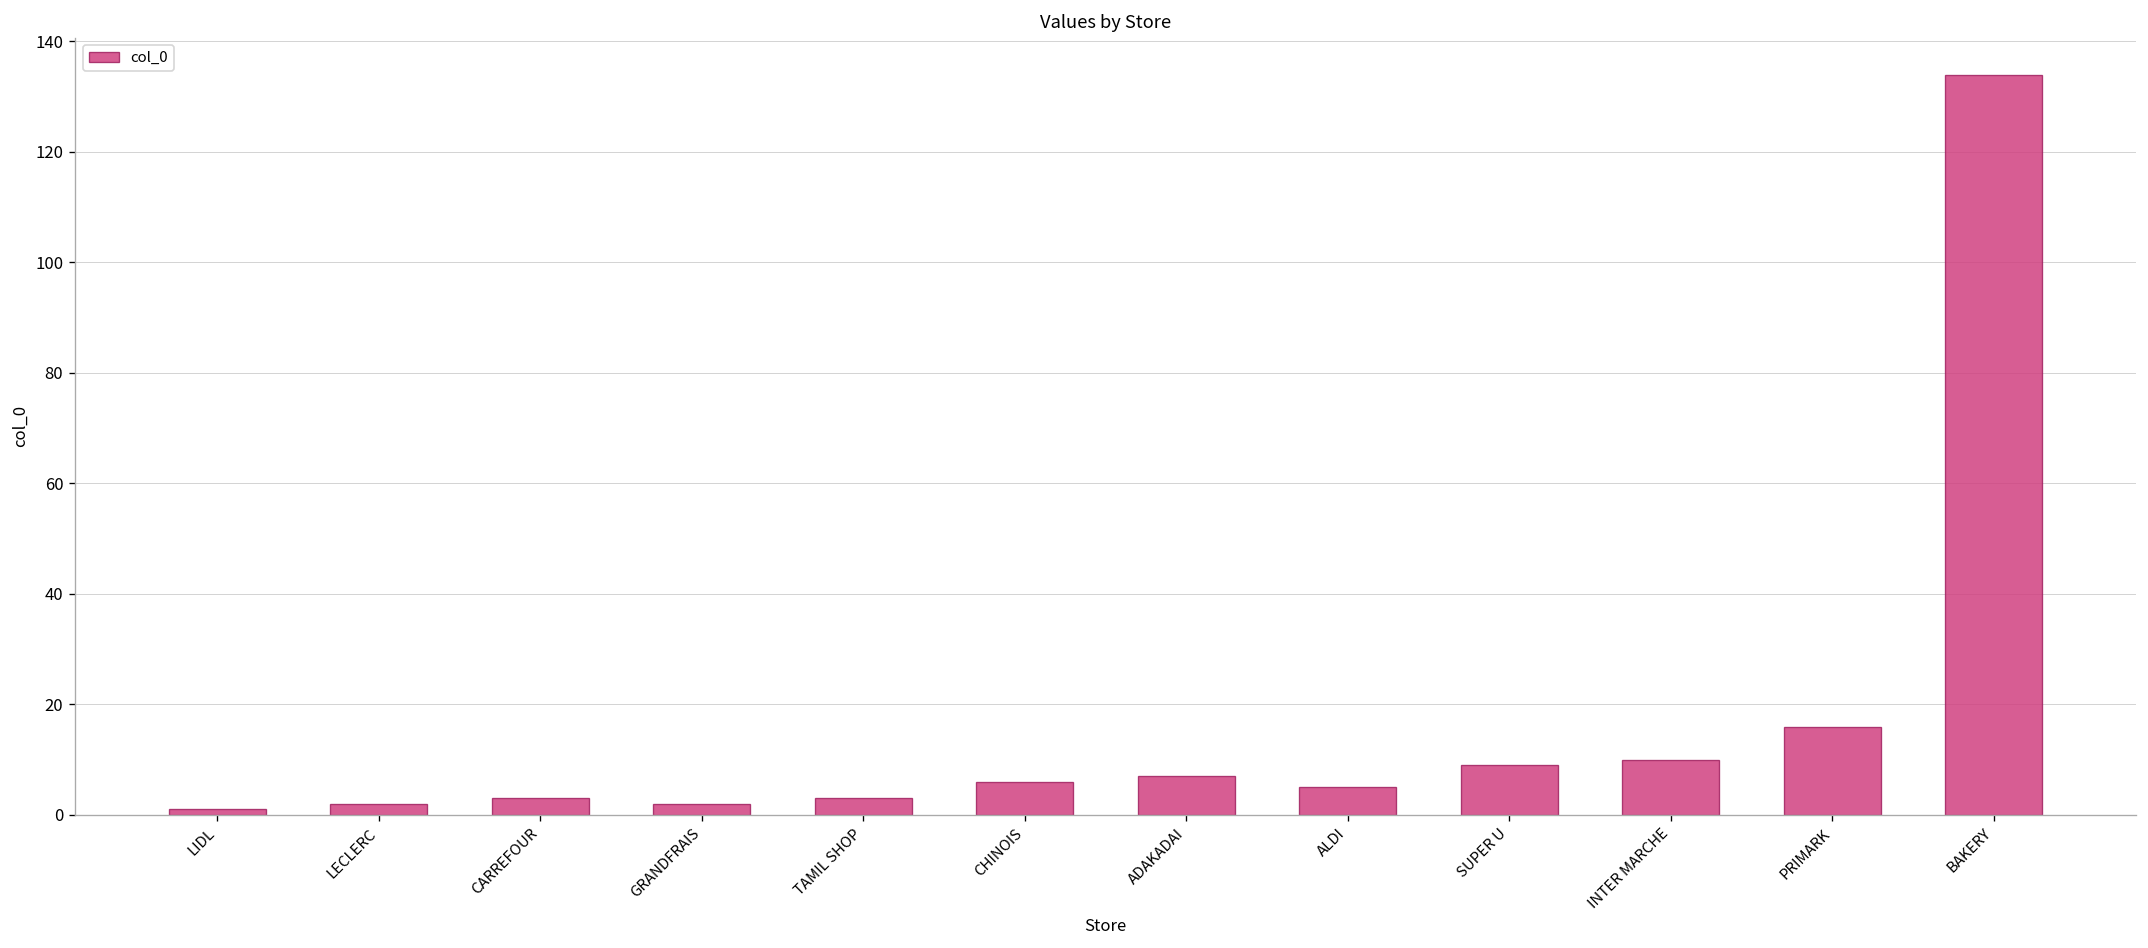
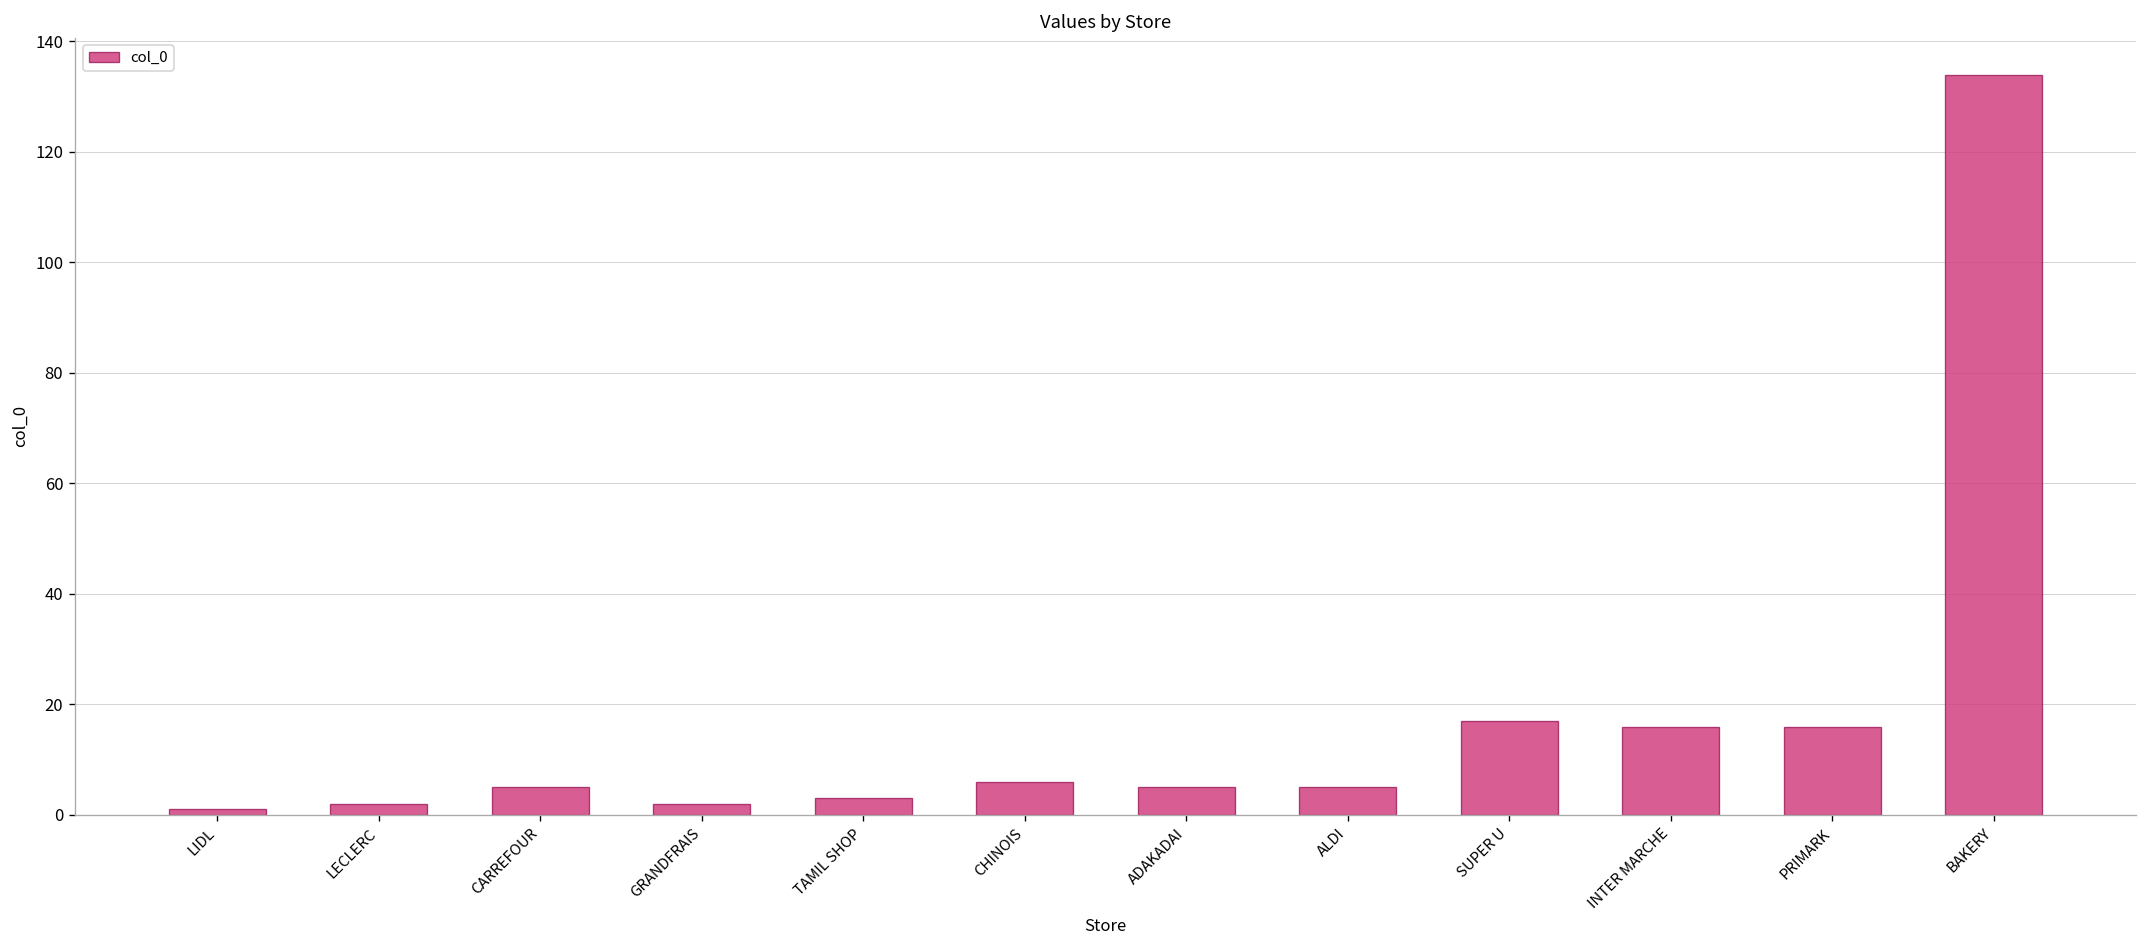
CARREFOUR: 3 -> 5
ADAKADAI: 7 -> 5
SUPER U: 9 -> 17
INTER MARCHE: 10 -> 16
